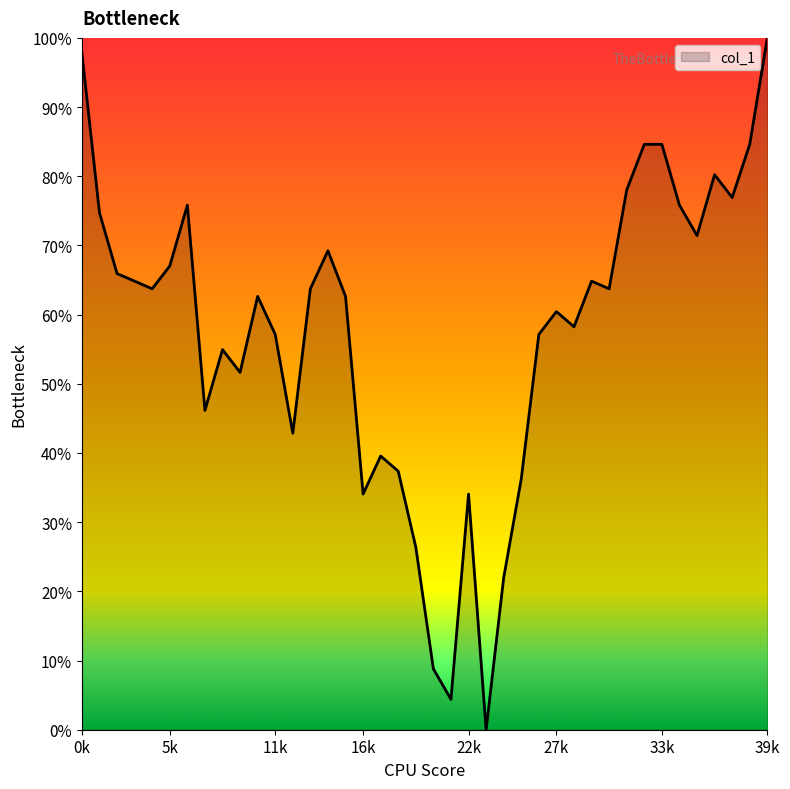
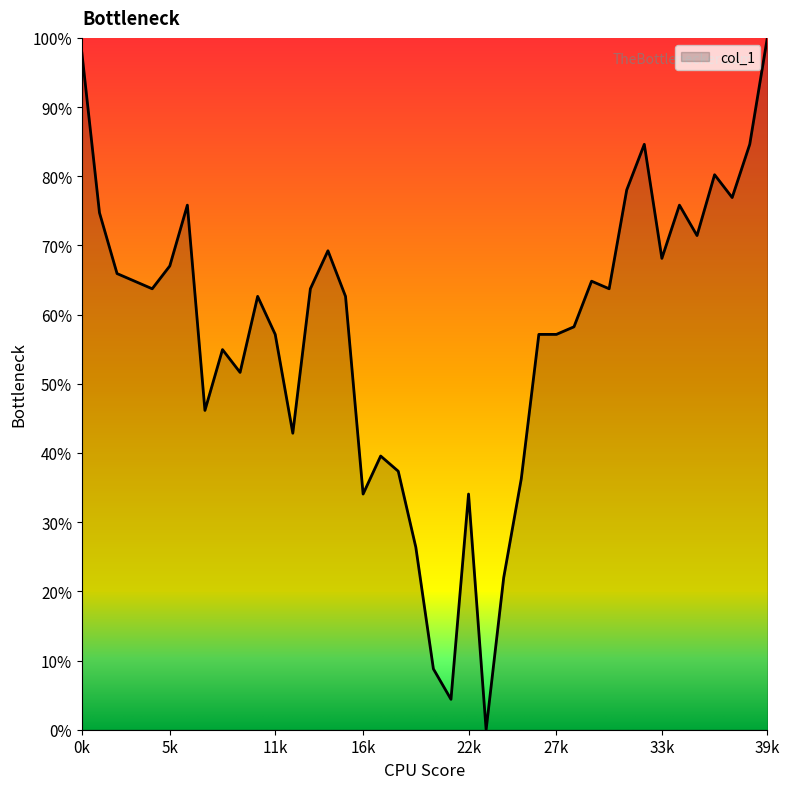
27k: 60% -> 57%
33k: 85% -> 68%
